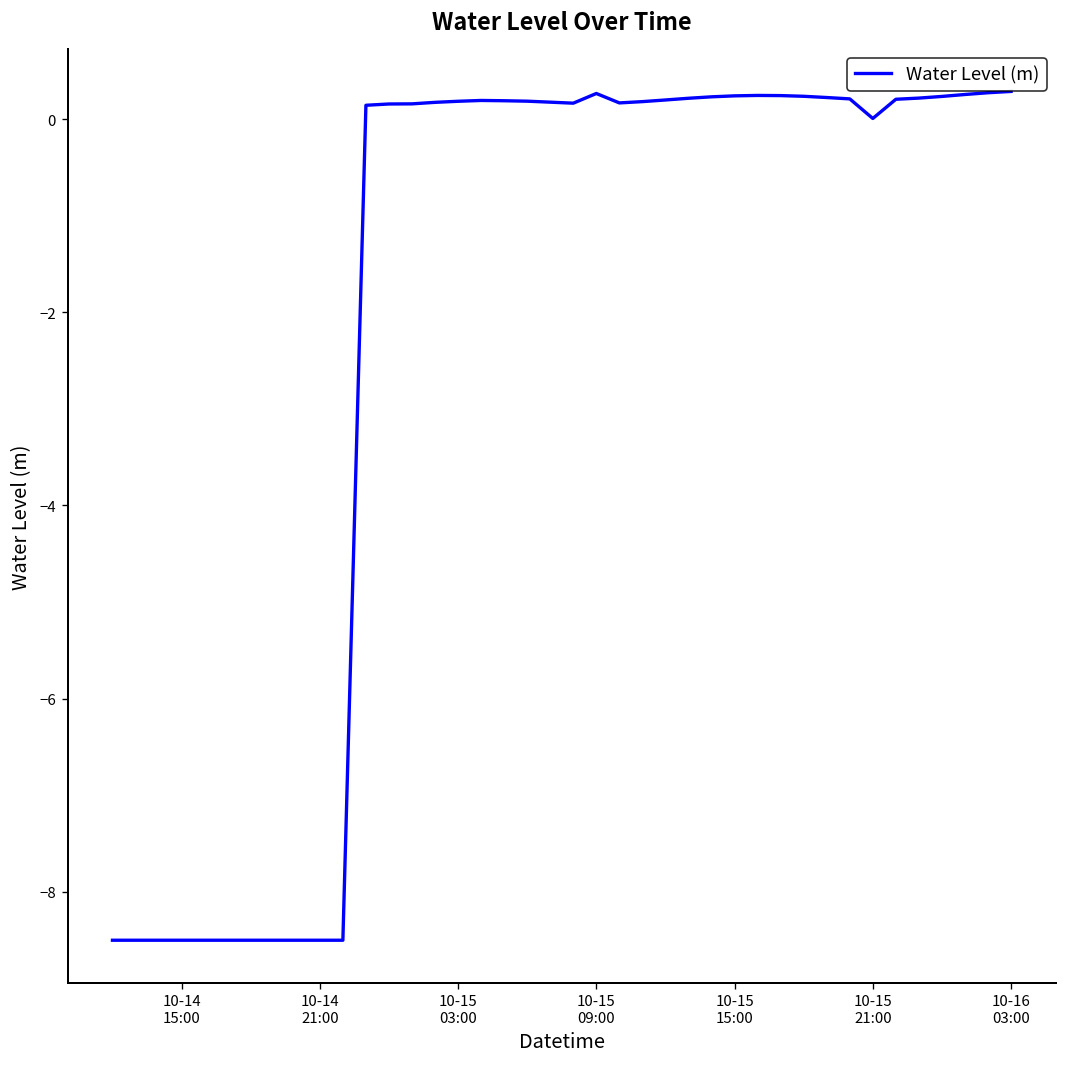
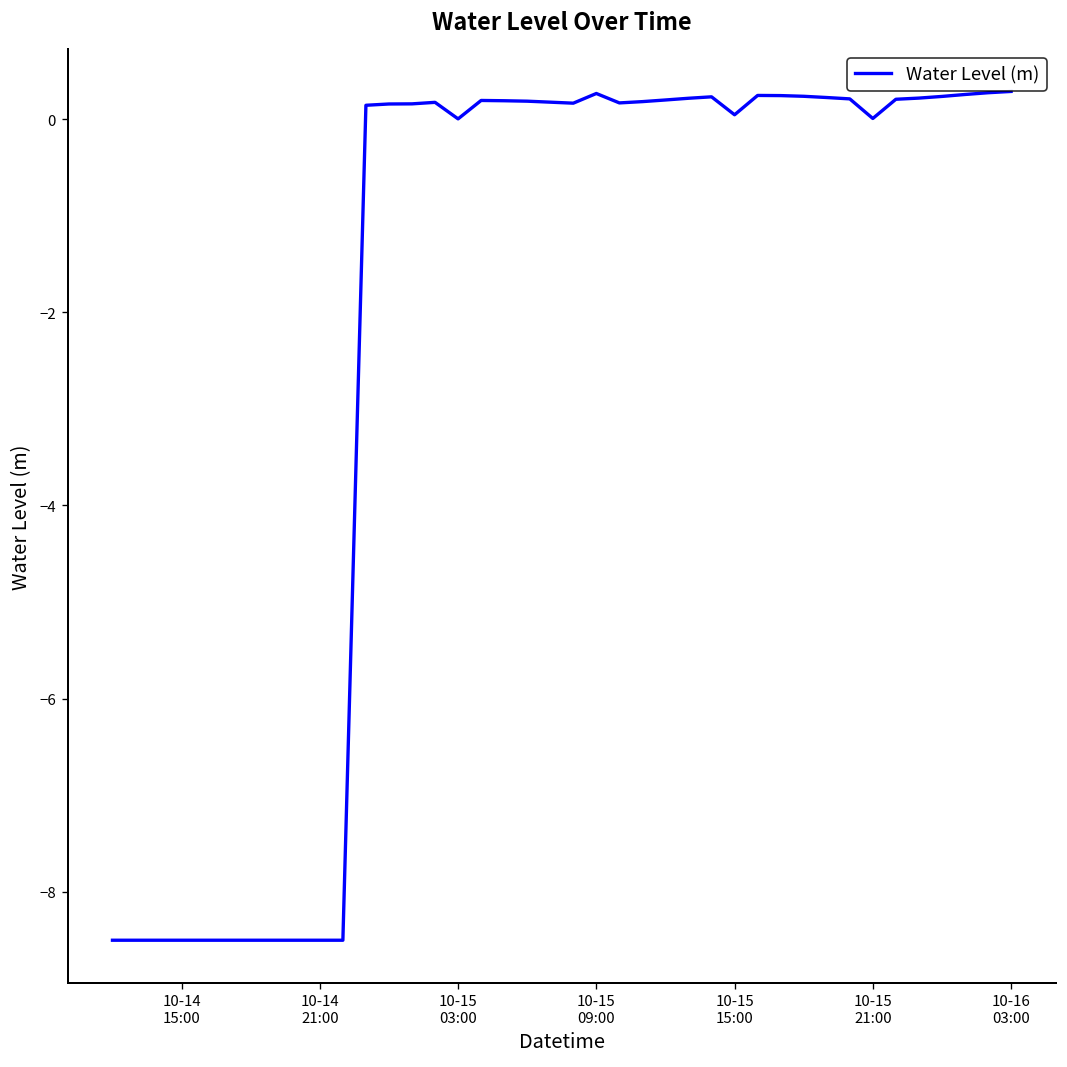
10-15 03:00: 0.2 -> 0.0
10-15 15:00: 0.2 -> 0.0
